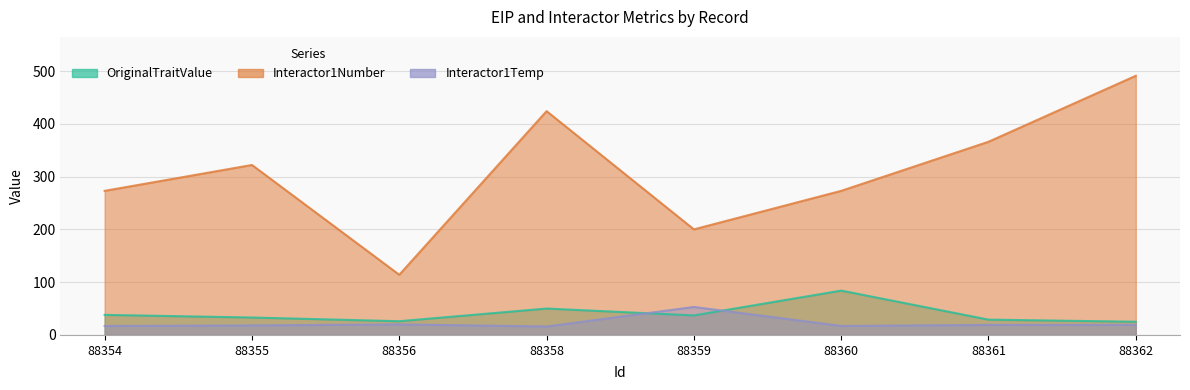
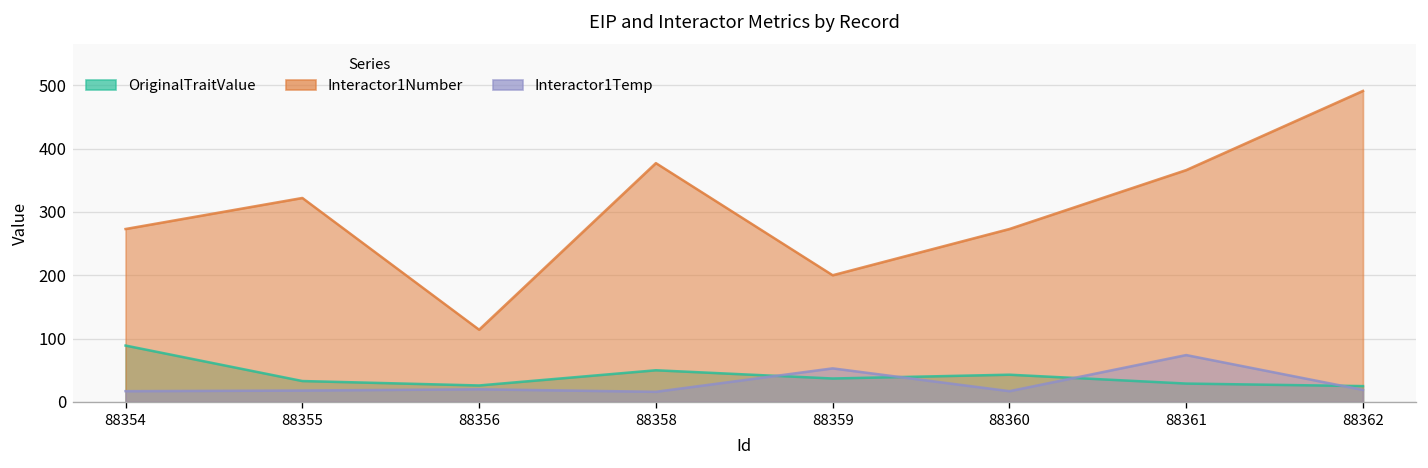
OriginalTraitValue, 88354: 40 -> 90
Interactor1Number, 88358: 420 -> 380
OriginalTraitValue, 88360: 80 -> 40
Interactor1Temp, 88361: 20 -> 70
